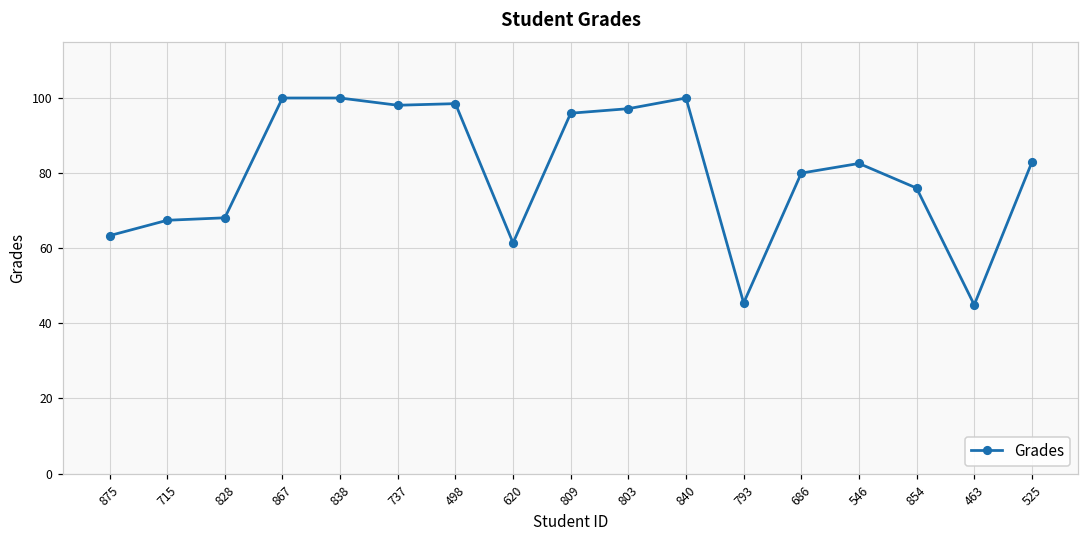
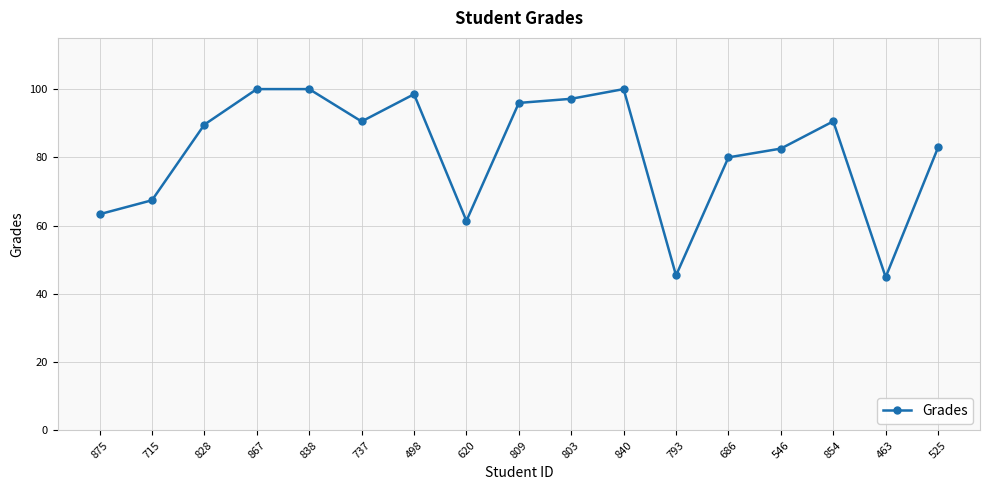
828: 68 -> 90
737: 98 -> 91
854: 76 -> 91
